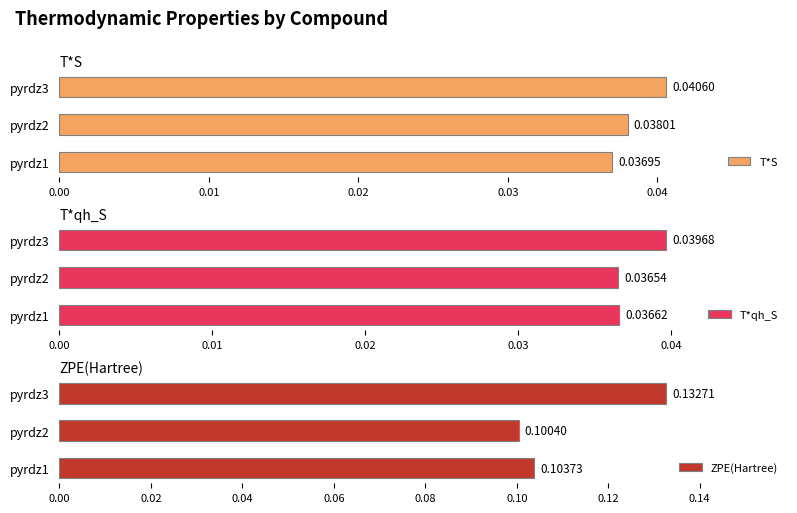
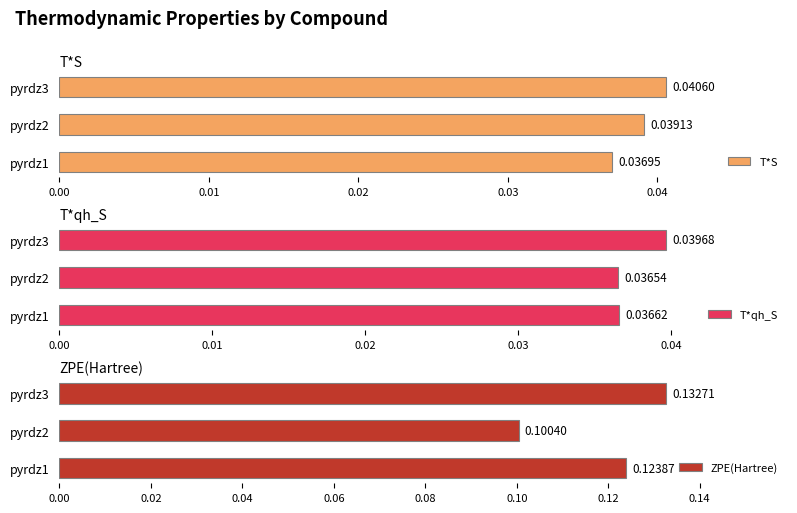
T*S, pyrdz2: 0.03801 -> 0.03913
ZPE(Hartree), pyrdz1: 0.10373 -> 0.12387
